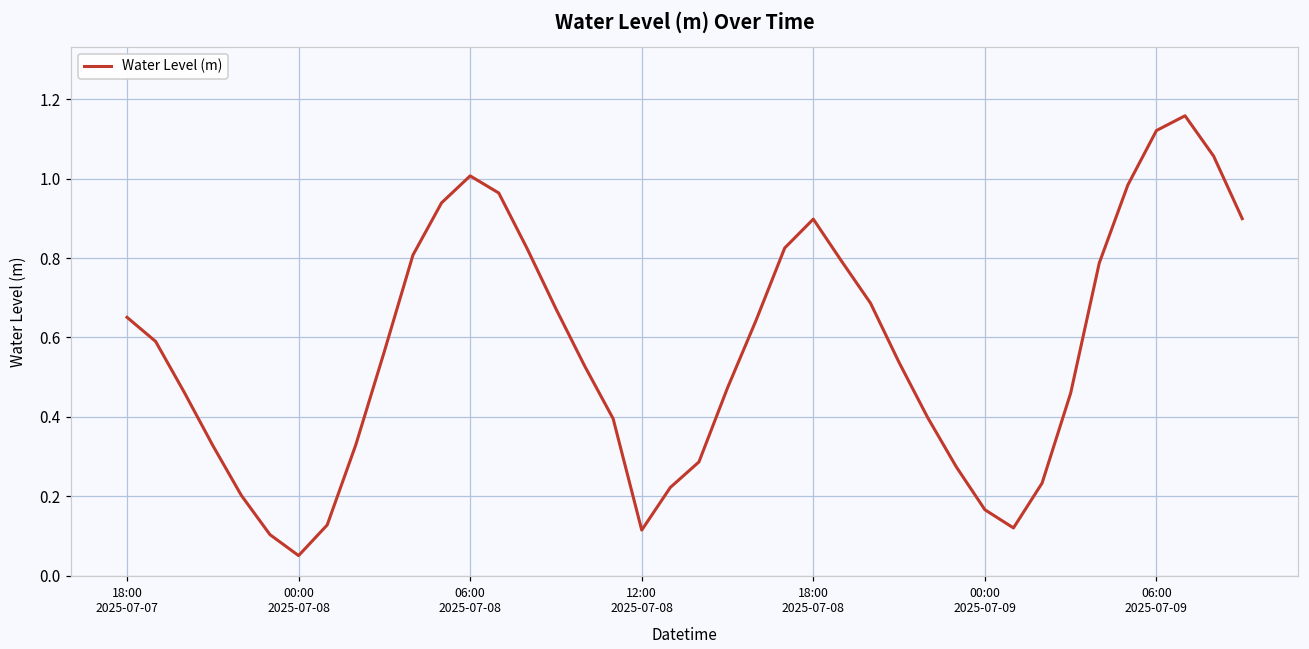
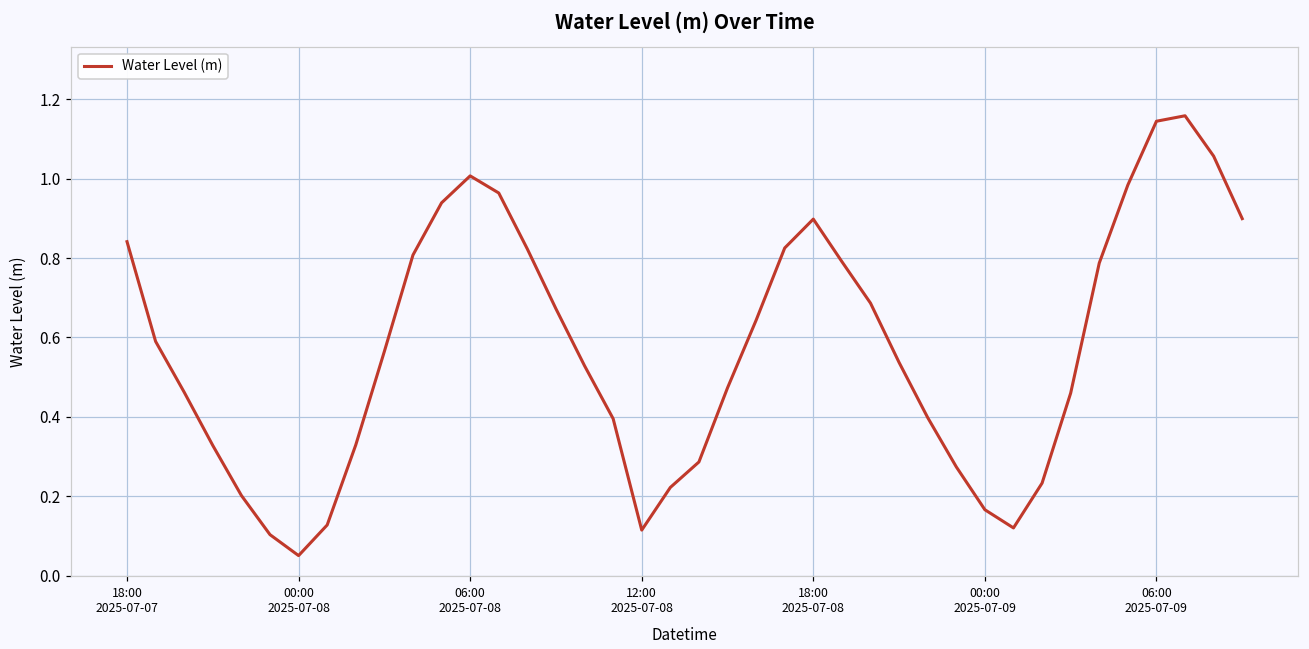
18:00 2025-07-07: 0.65 -> 0.84
06:00 2025-07-09: 1.12 -> 1.14
